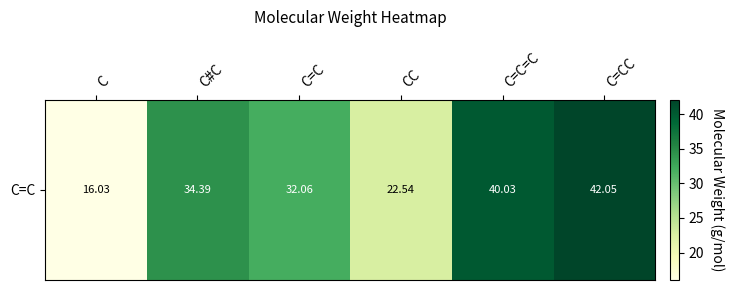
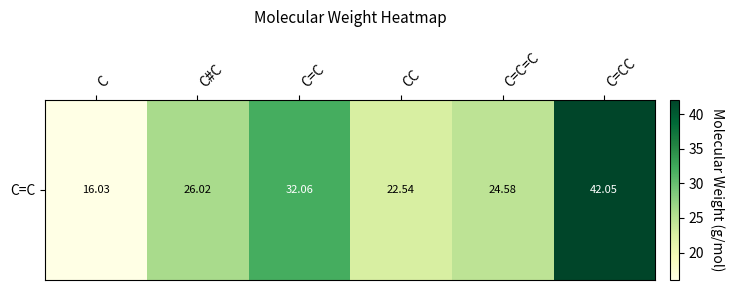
C=C, C#C: 34.39 -> 26.02
C=C, C=C=C: 40.03 -> 24.58
